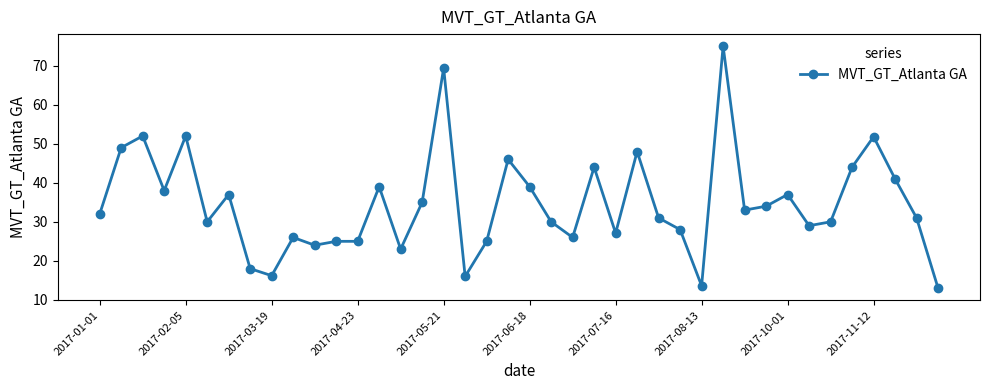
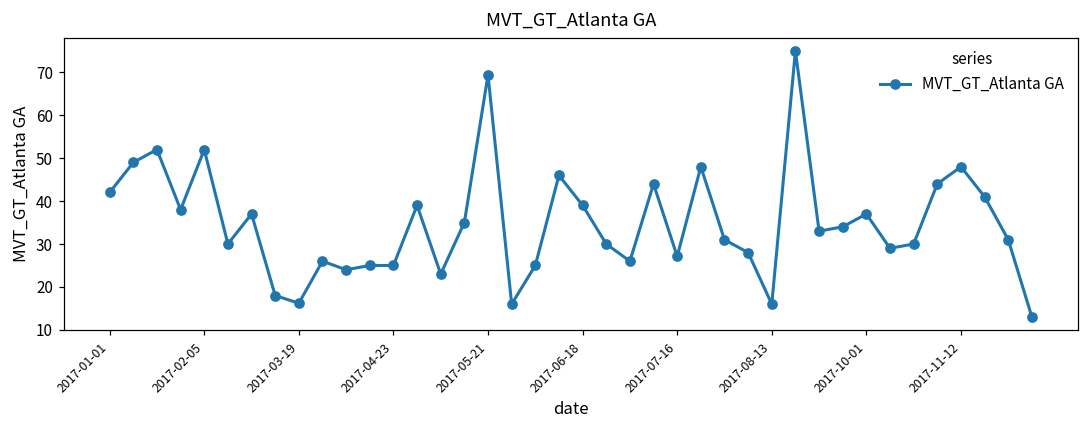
2017-01-01: 32 -> 42
2017-08-13: 14 -> 16
2017-11-12: 52 -> 48
